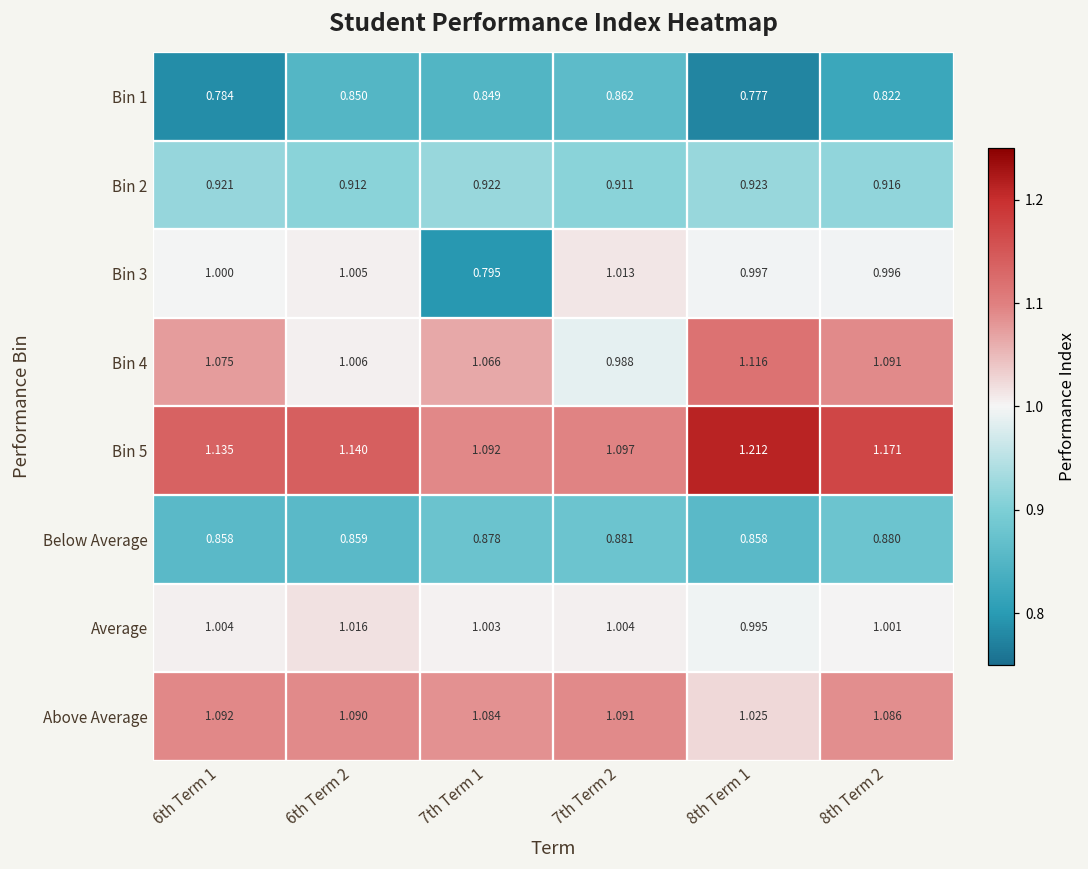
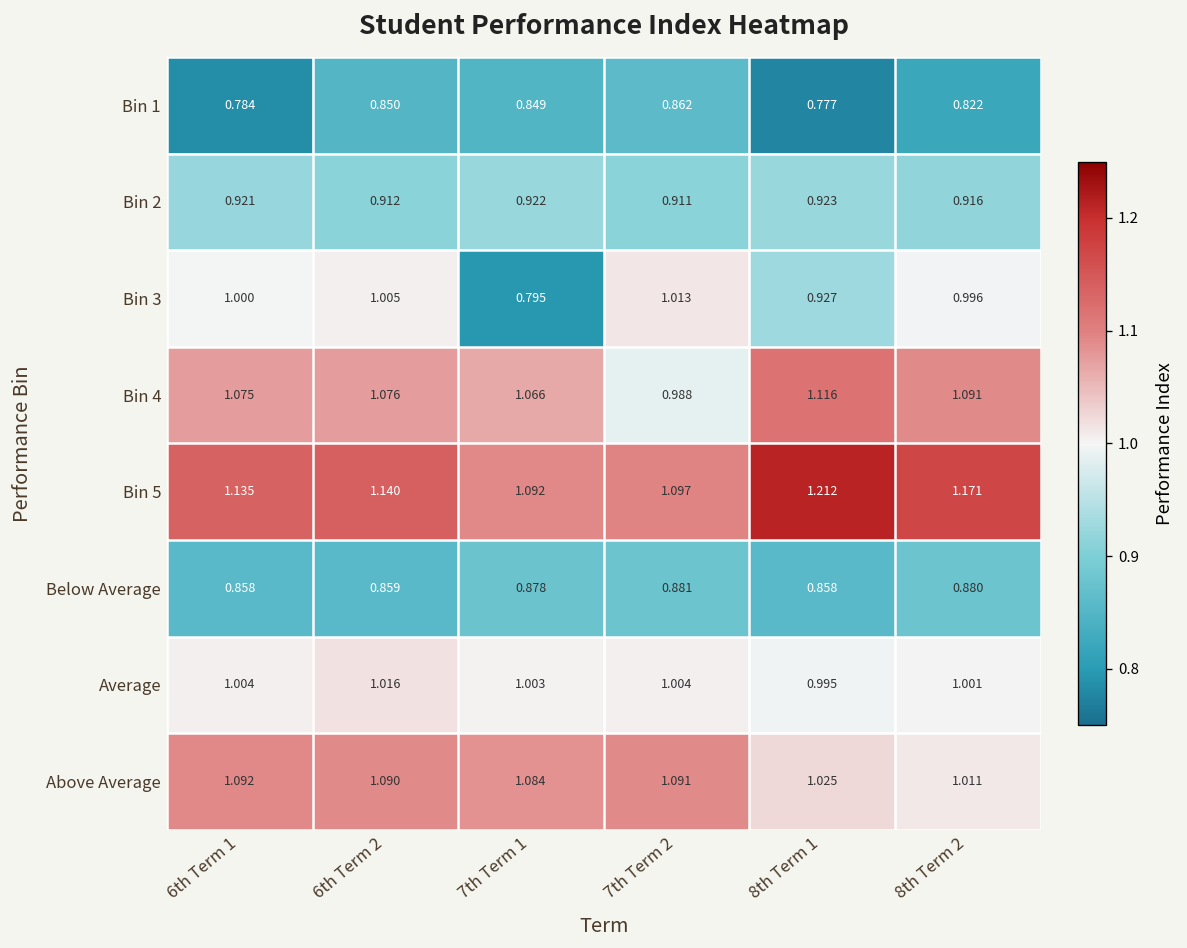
Bin 3, 8th Term 1: 0.997 -> 0.927
Bin 4, 6th Term 2: 1.006 -> 1.076
Above Average, 8th Term 2: 1.086 -> 1.011
